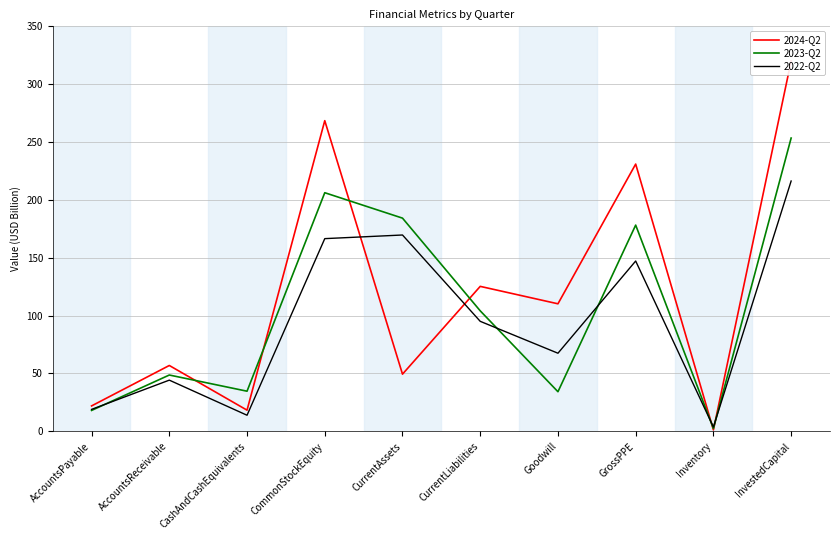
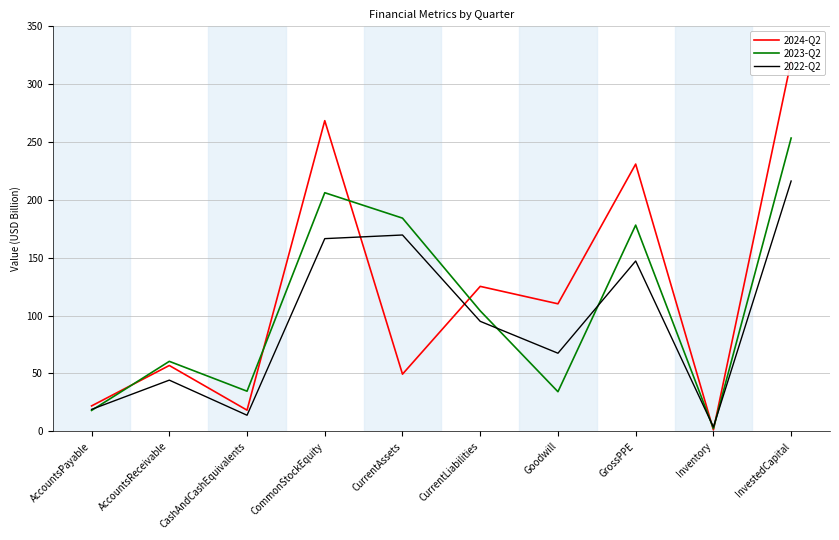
2023-Q2, AccountsReceivable: 49 -> 61
